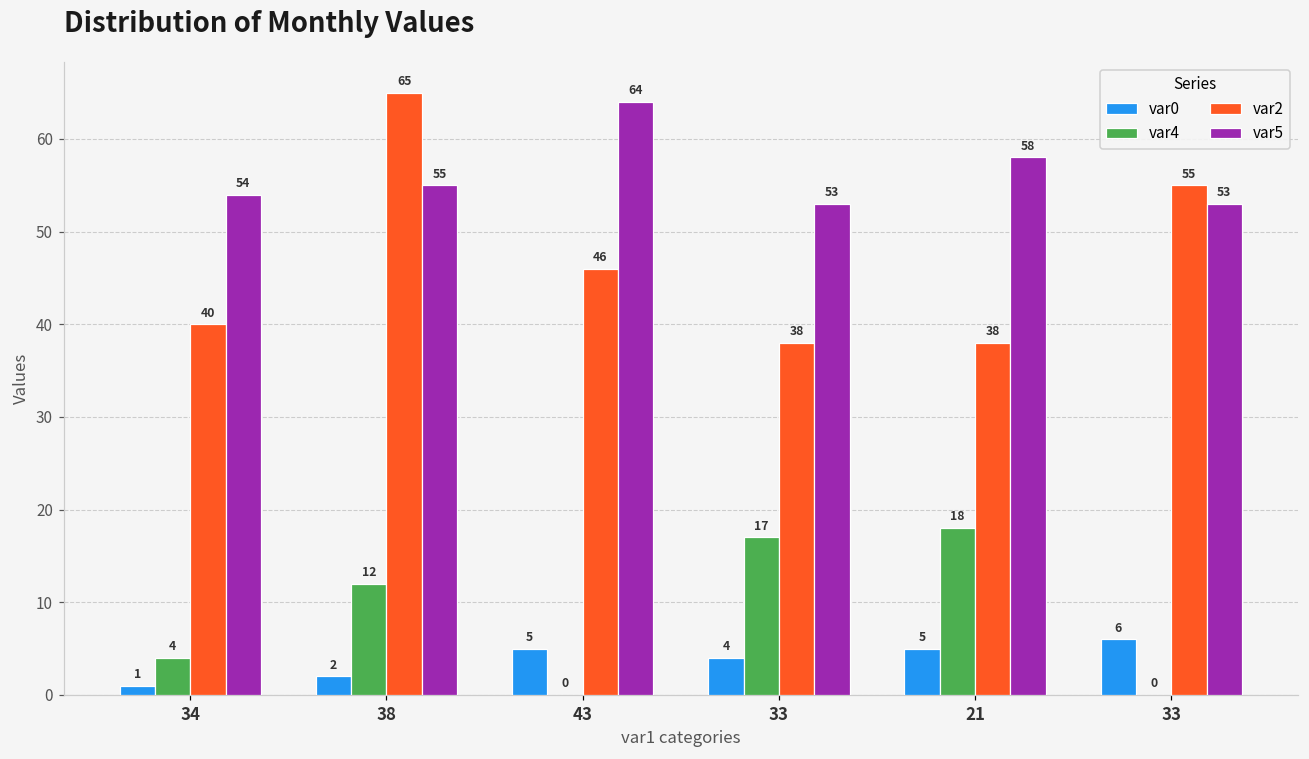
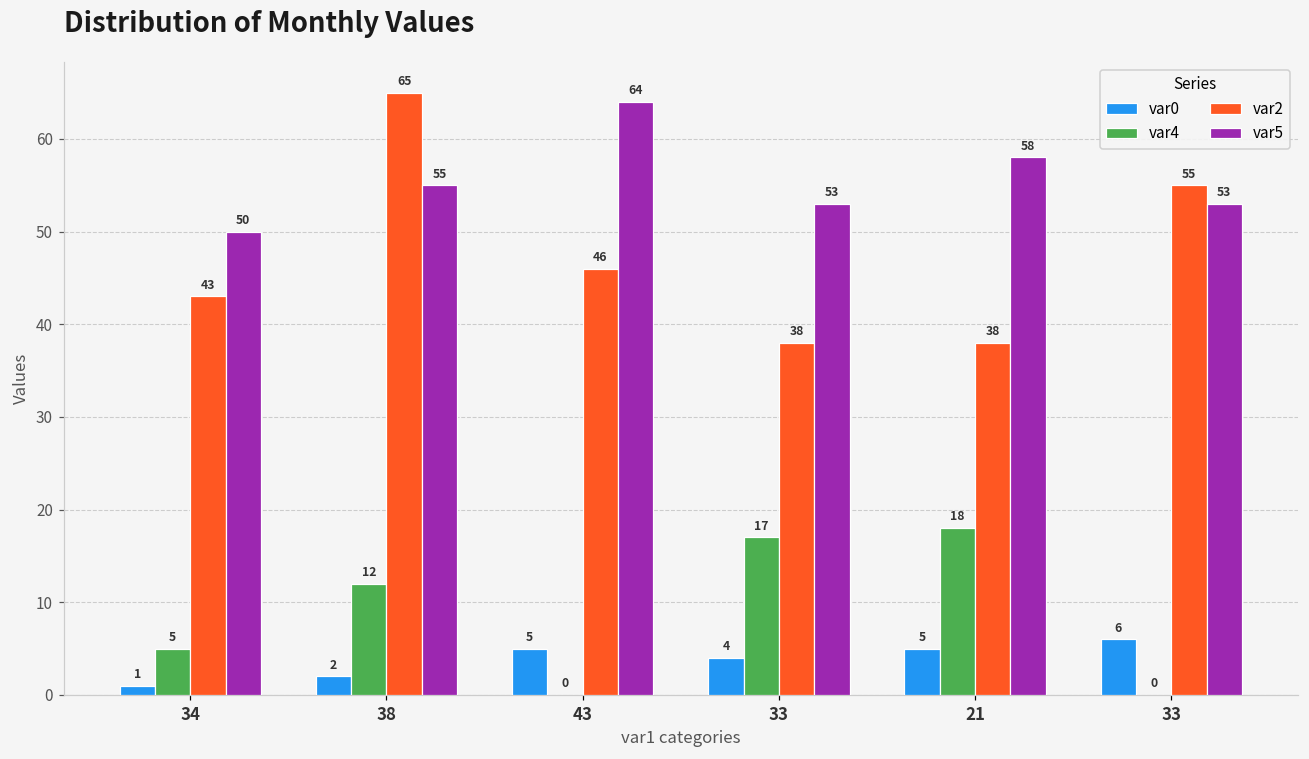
var4, 34: 4 -> 5
var2, 34: 40 -> 43
var5, 34: 54 -> 50
